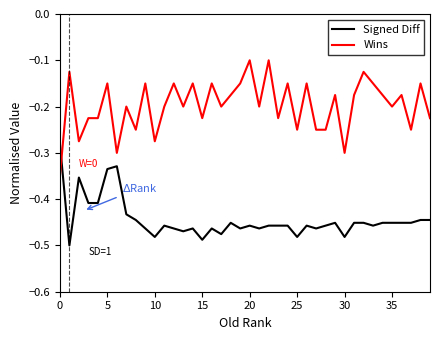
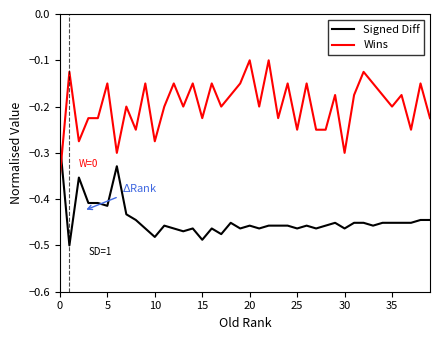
Signed Diff, 5: -0.34 -> -0.41
Signed Diff, 25: -0.48 -> -0.46
Signed Diff, 30: -0.48 -> -0.46
